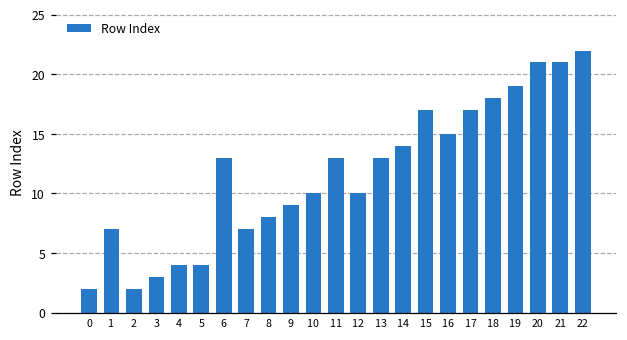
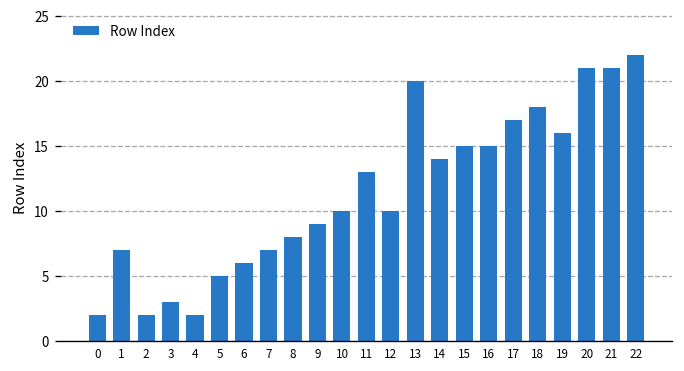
4: 4 -> 2
5: 4 -> 5
6: 13 -> 6
13: 13 -> 20
15: 17 -> 15
19: 19 -> 16
